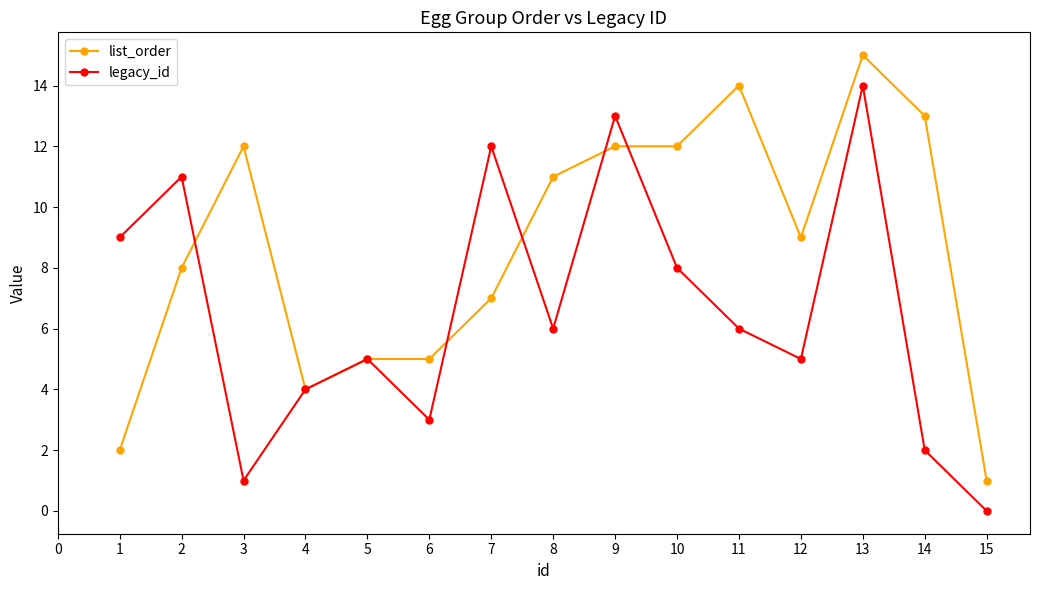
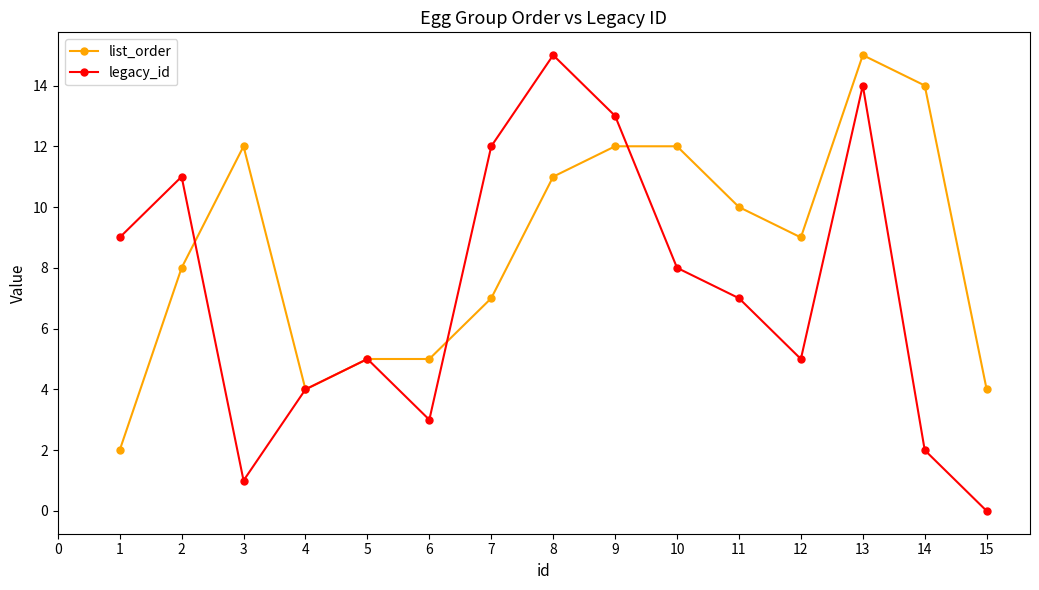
legacy_id, 8: 6 -> 15
list_order, 11: 14 -> 10
legacy_id, 11: 6 -> 7
list_order, 14: 13 -> 14
list_order, 15: 1 -> 4
